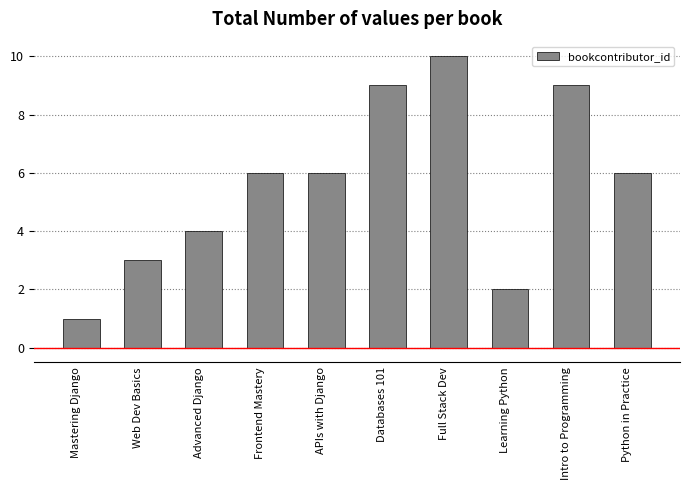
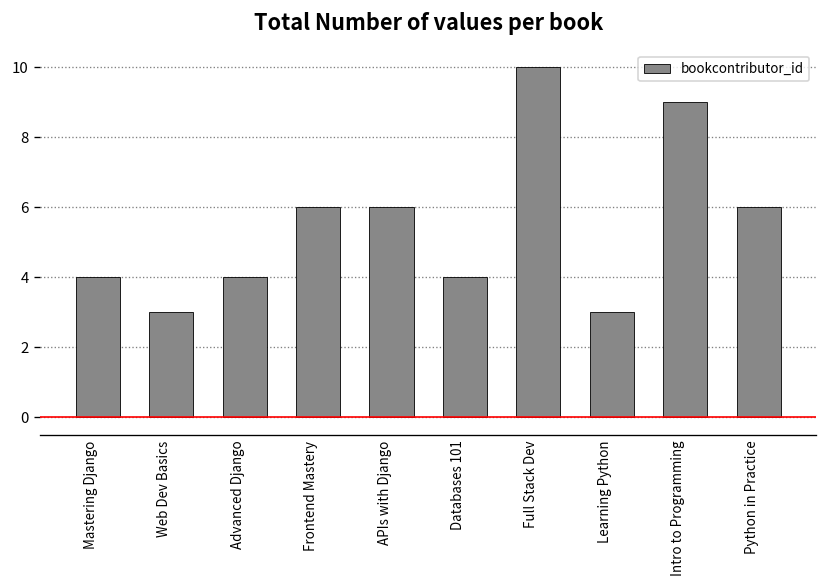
Mastering Django: 1 -> 4
Databases 101: 9 -> 4
Learning Python: 2 -> 3
